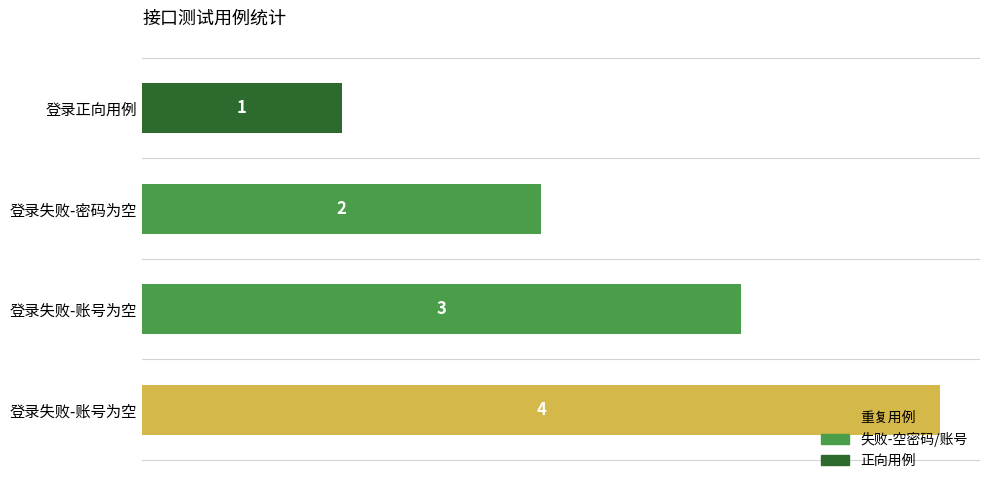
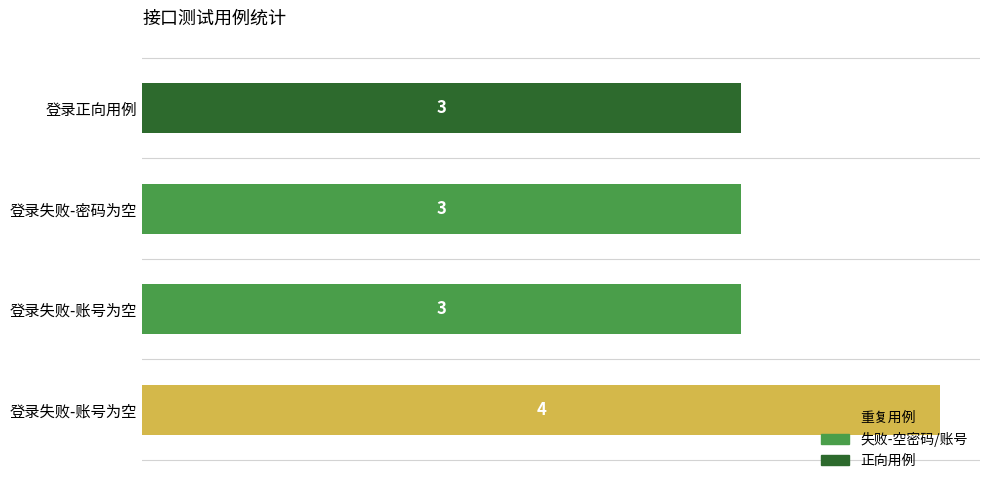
登录正向用例: 1 -> 3
登录失败-密码为空: 2 -> 3
